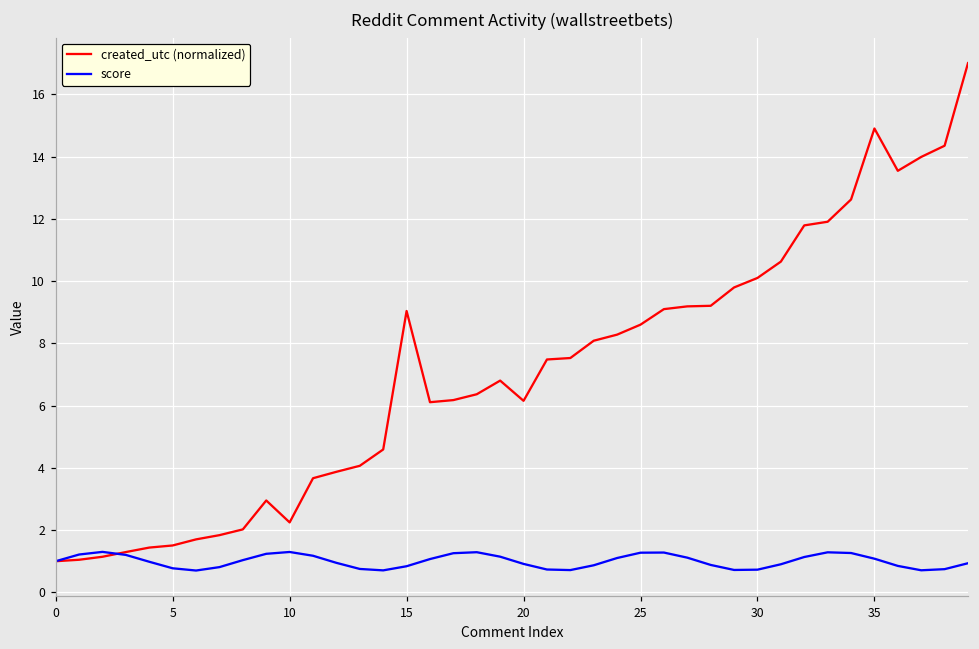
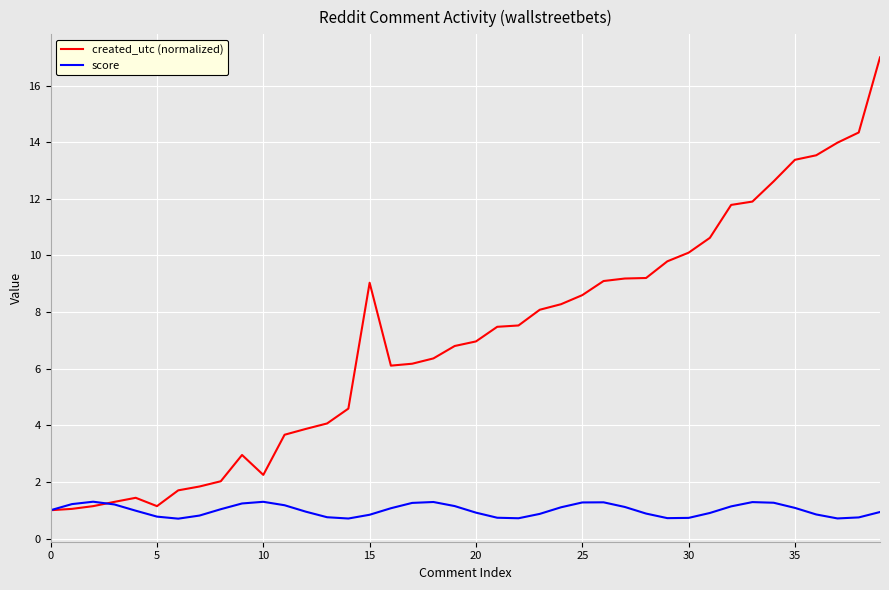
created_utc (normalized), 5: 1.5 -> 1.1
created_utc (normalized), 20: 6.2 -> 7.0
created_utc (normalized), 35: 14.9 -> 13.4
